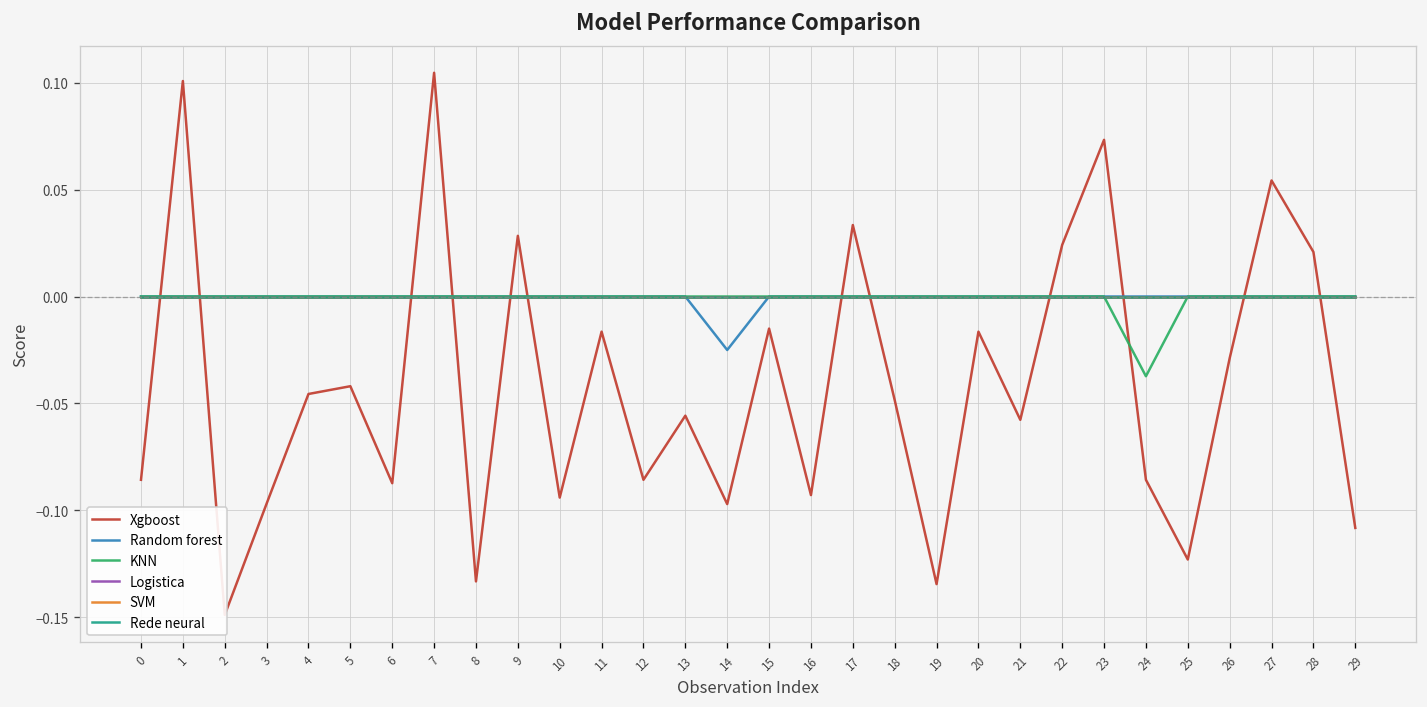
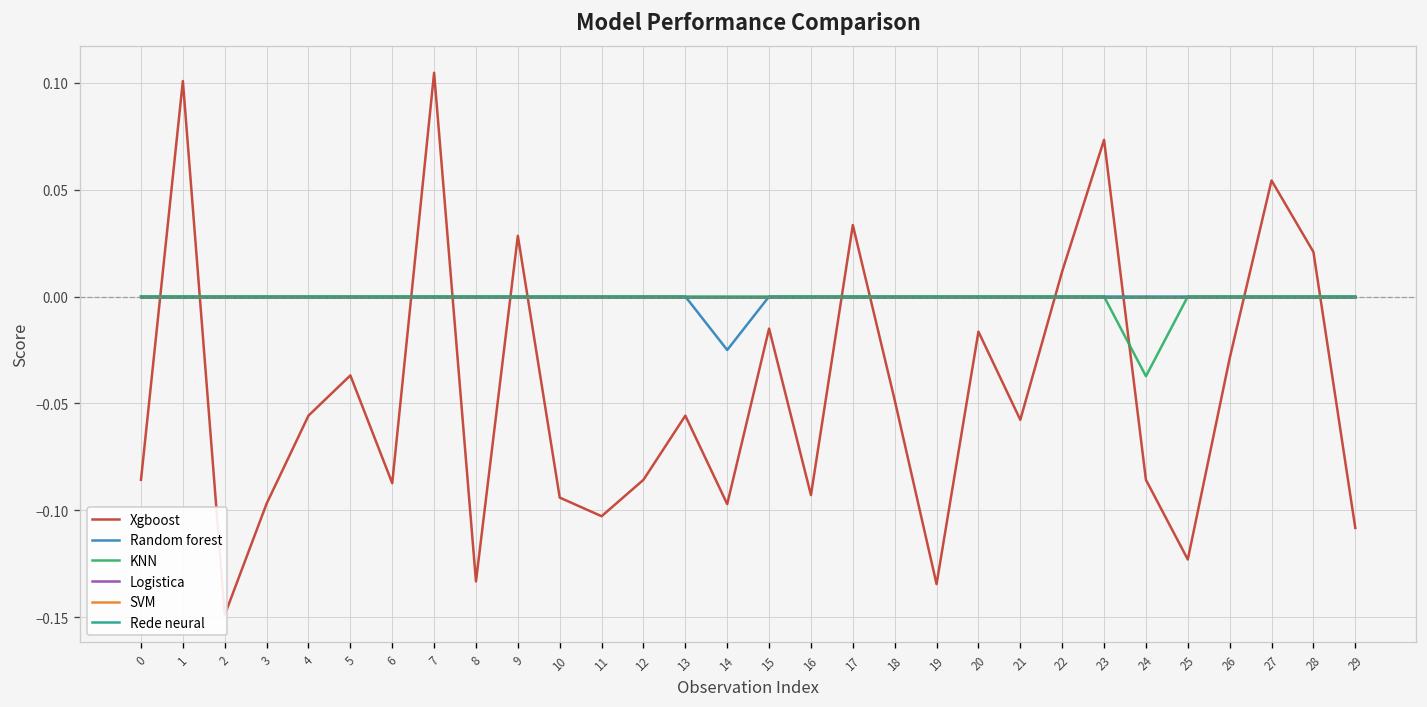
Xgboost, 4: -0.046 -> -0.056
Xgboost, 5: -0.042 -> -0.037
Xgboost, 11: -0.016 -> -0.103
Xgboost, 22: 0.024 -> 0.012
